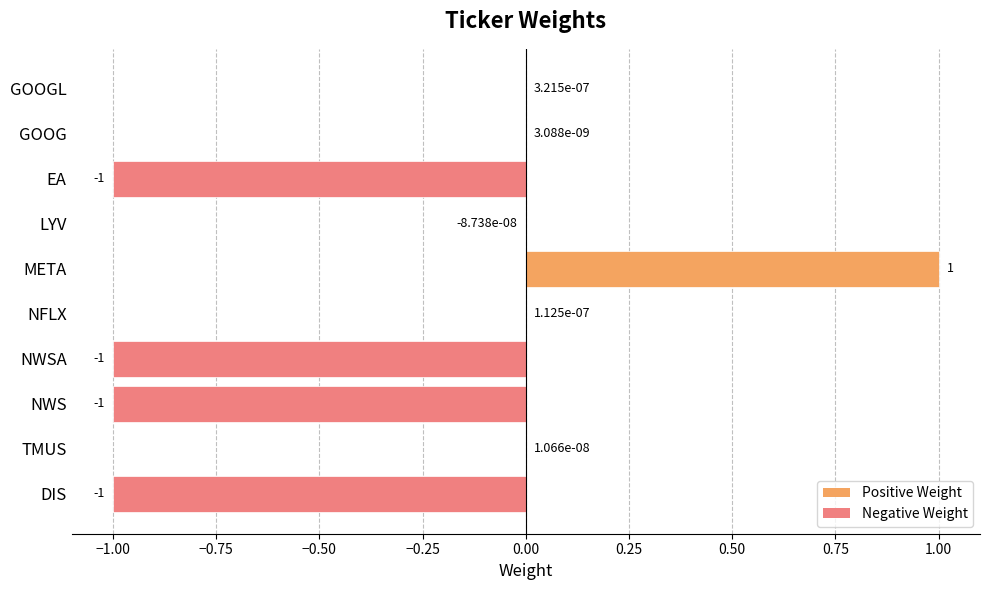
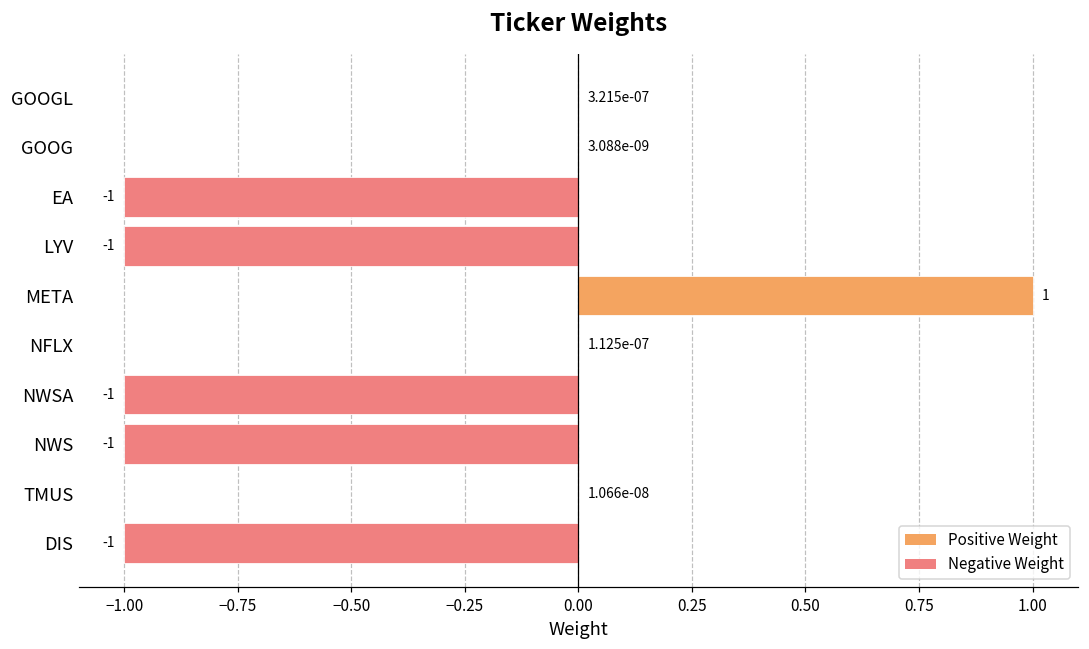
LYV: -8.738e-08 -> -1
